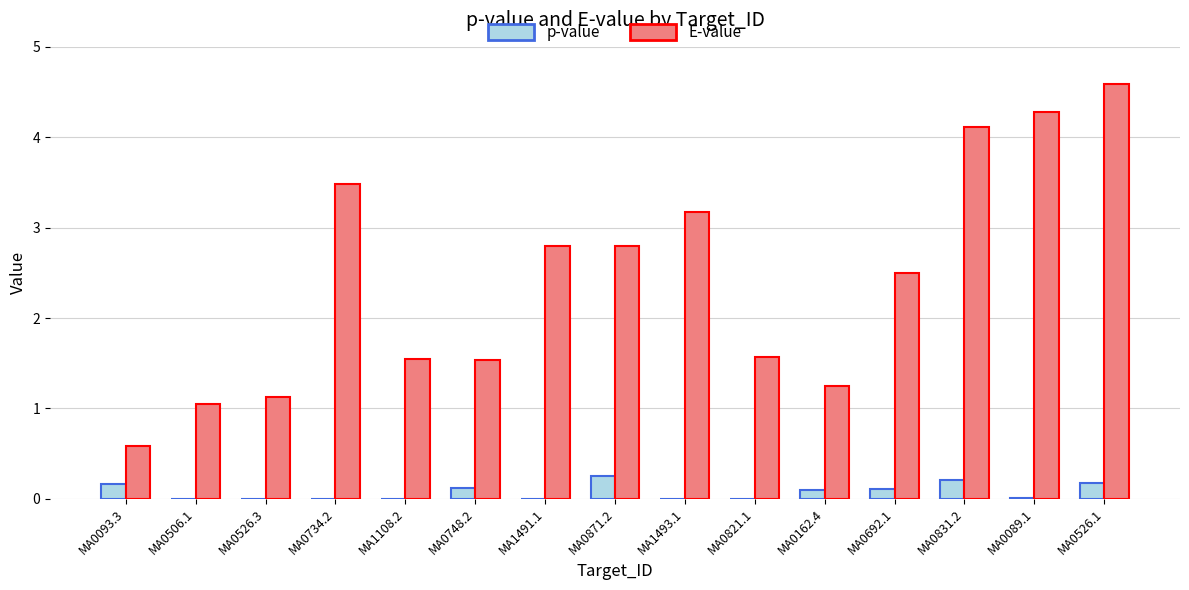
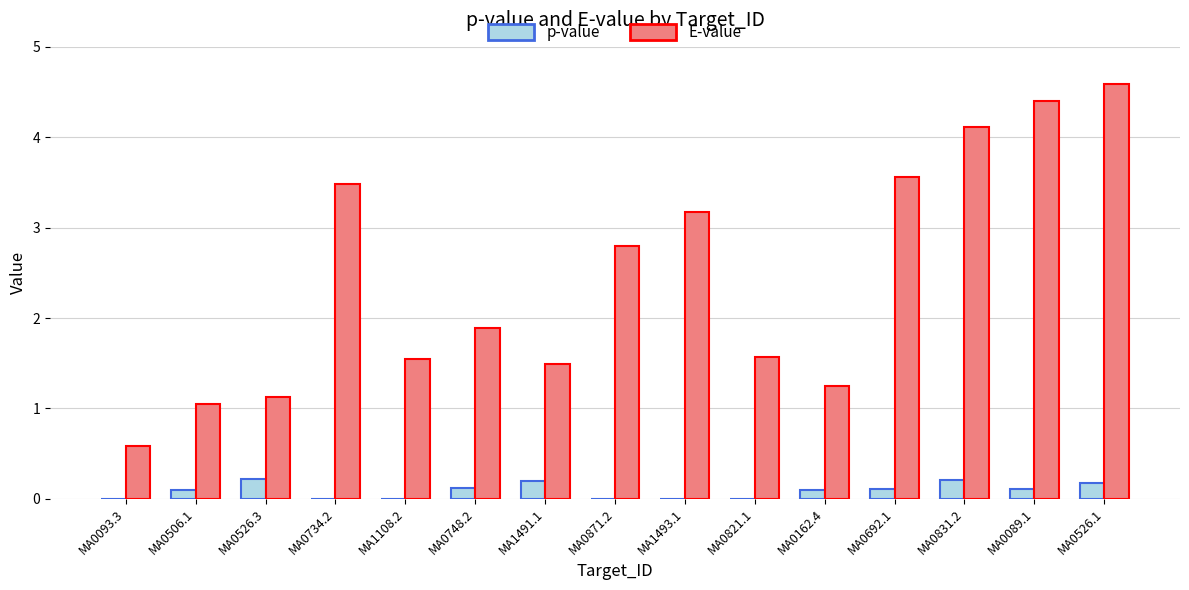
p-value, MA0093.3: 0.2 -> 0.0
p-value, MA0506.1: 0.0 -> 0.1
p-value, MA0526.3: 0.0 -> 0.2
E-value, MA0748.2: 1.5 -> 1.9
p-value, MA1491.1: 0.0 -> 0.2
E-value, MA1491.1: 2.8 -> 1.5
p-value, MA0871.2: 0.3 -> 0.0
E-value, MA0692.1: 2.5 -> 3.6
p-value, MA0089.1: 0.0 -> 0.1
E-value, MA0089.1: 4.3 -> 4.4
